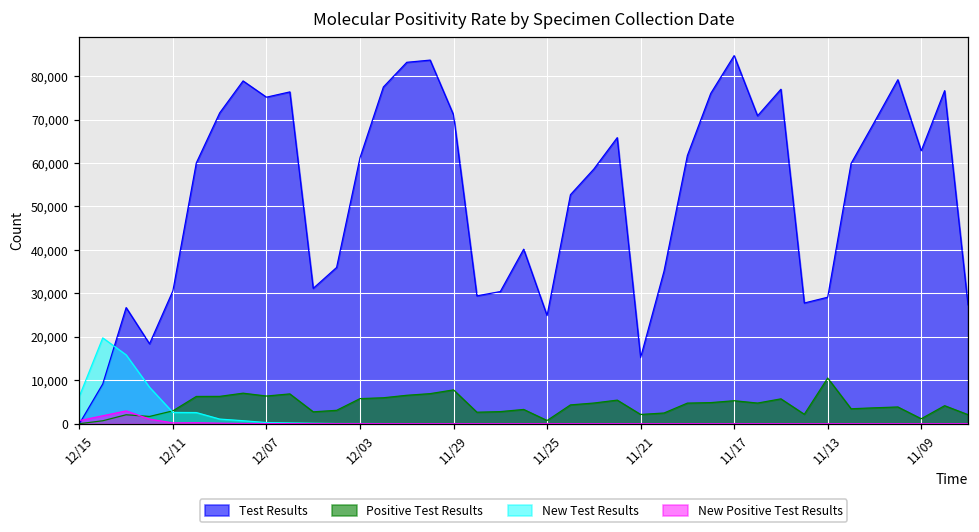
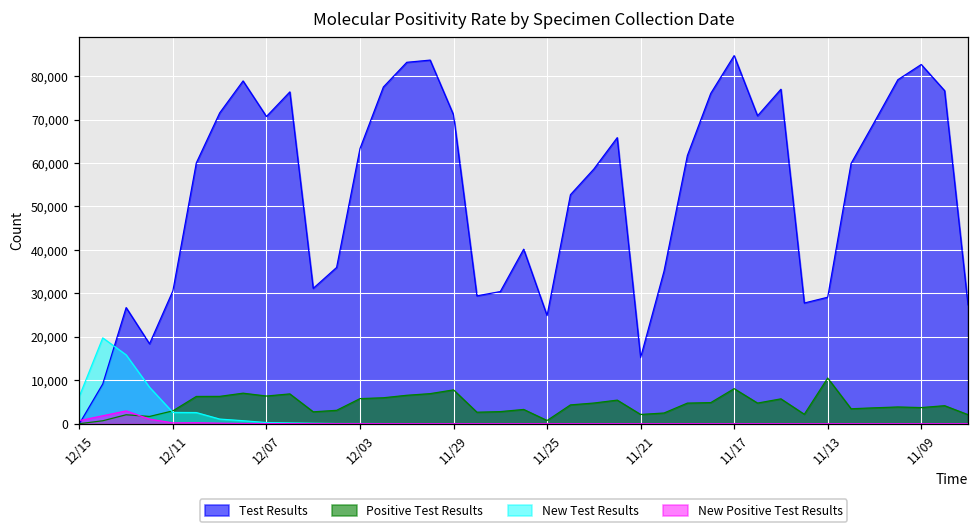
Test Results, 12/07: 75,000 -> 71,000
Test Results, 12/03: 61,000 -> 63,000
Positive Test Results, 11/17: 5,000 -> 8,000
Test Results, 11/09: 63,000 -> 83,000
Positive Test Results, 11/09: 1,000 -> 4,000
